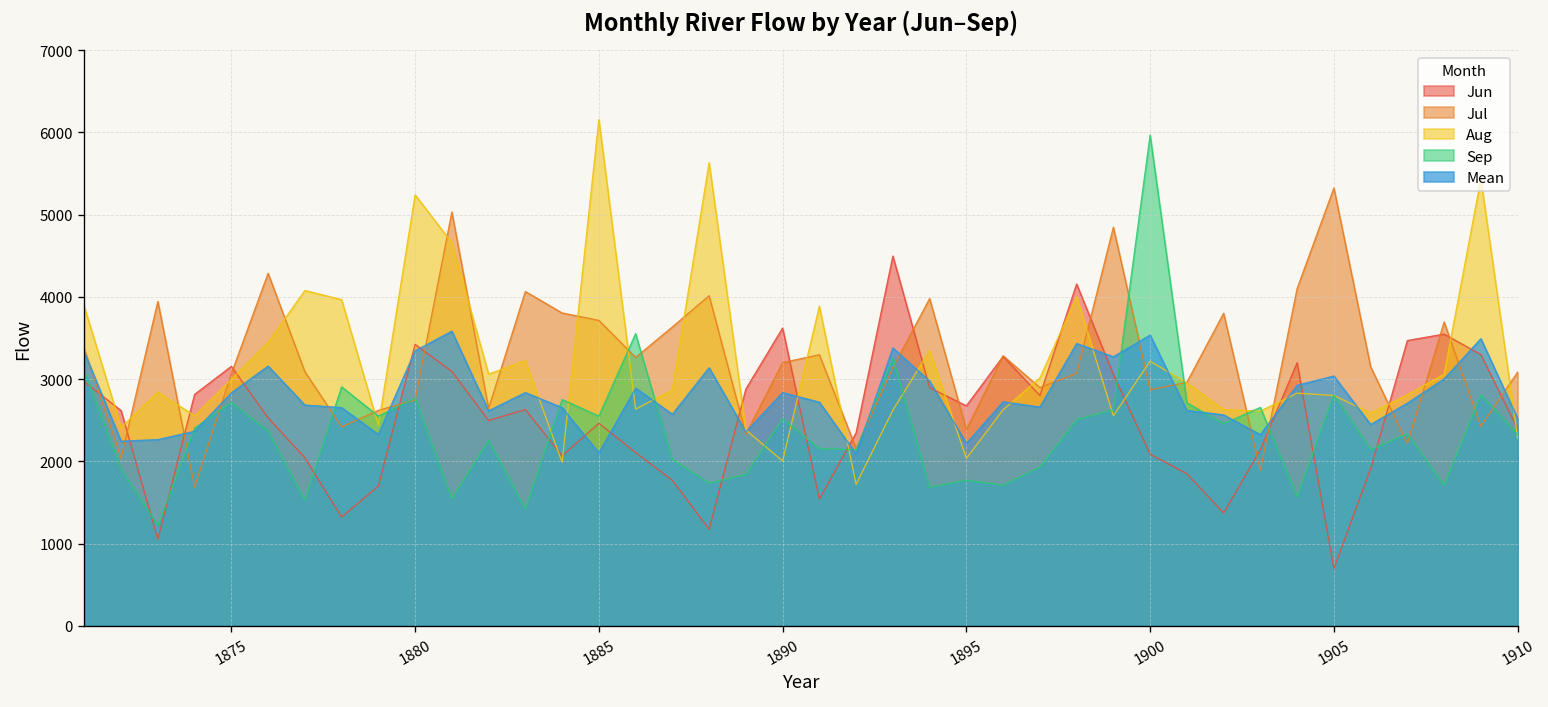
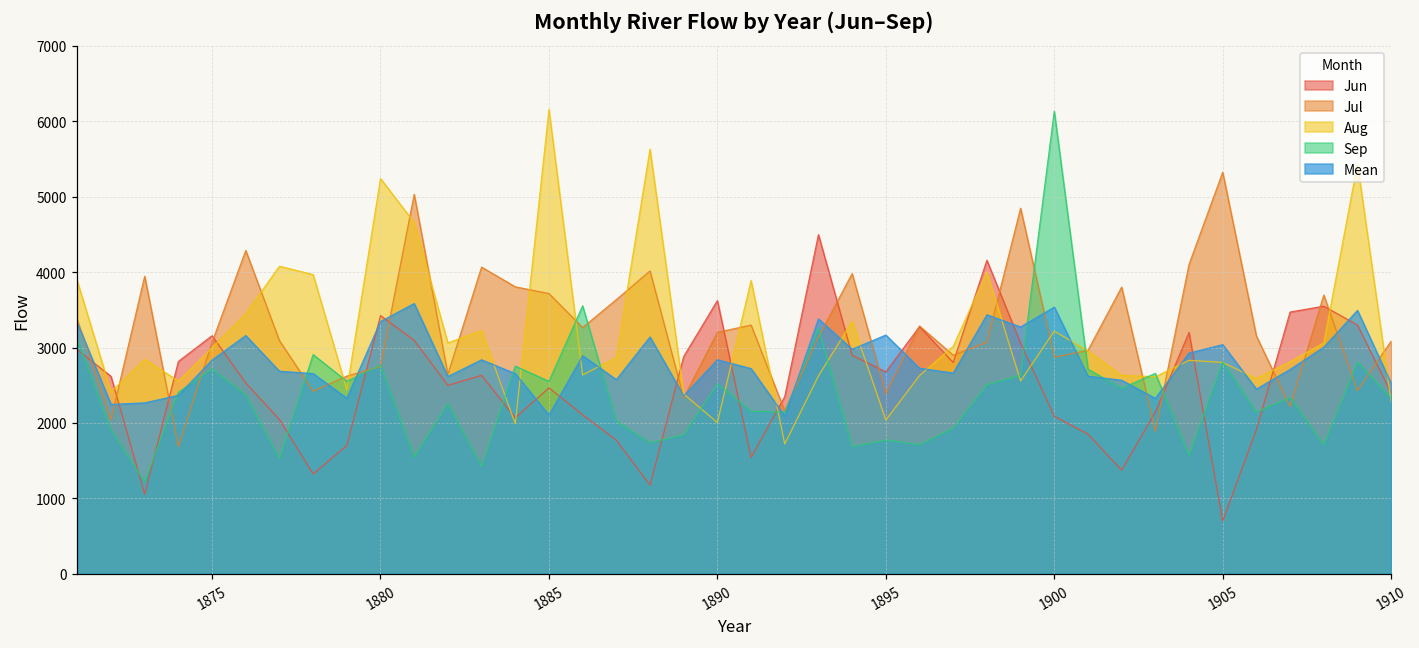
Mean, 1895: 2200 -> 3200
Sep, 1900: 6000 -> 6100
